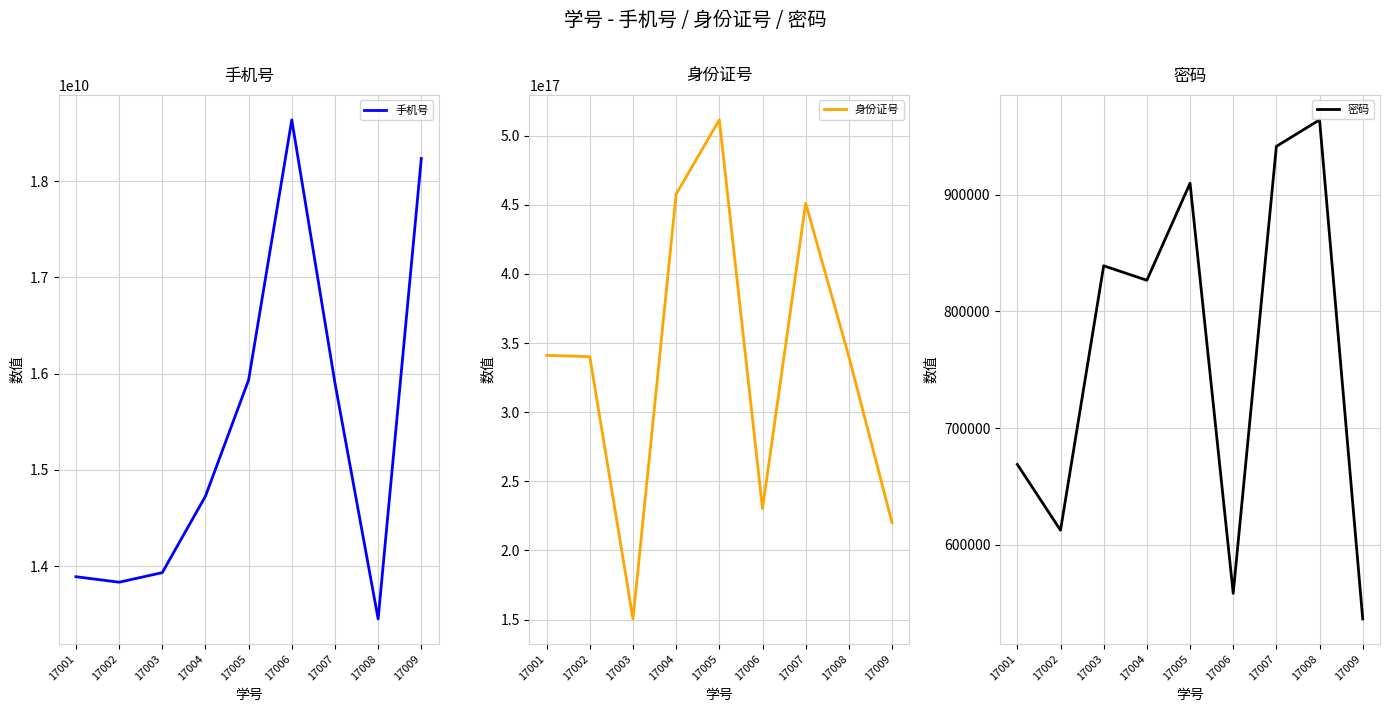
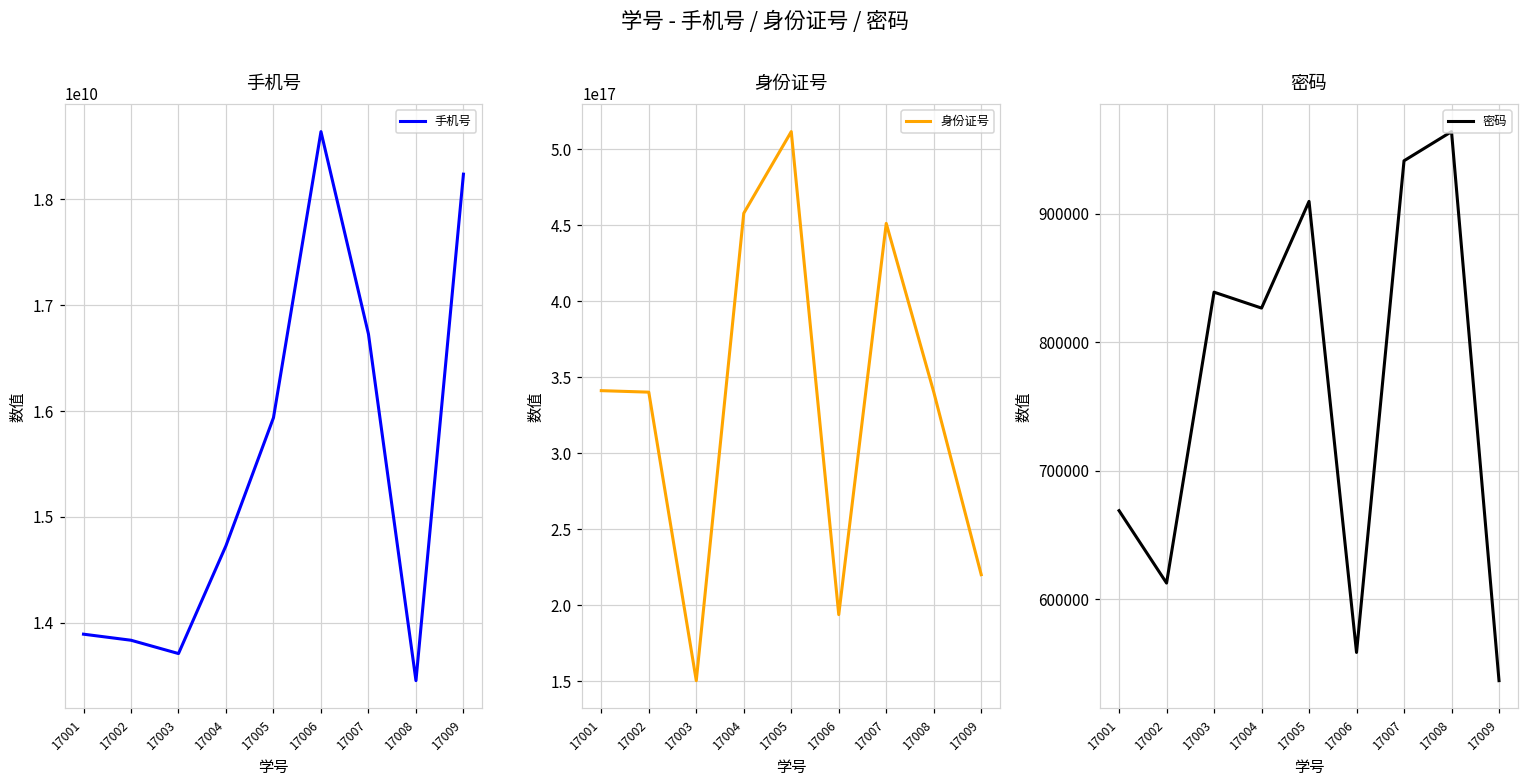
手机号, 17003: 13900000000 -> 13700000000
手机号, 17007: 15900000000 -> 16700000000
身份证号, 17006: 230000000000000000 -> 194000000000000000
